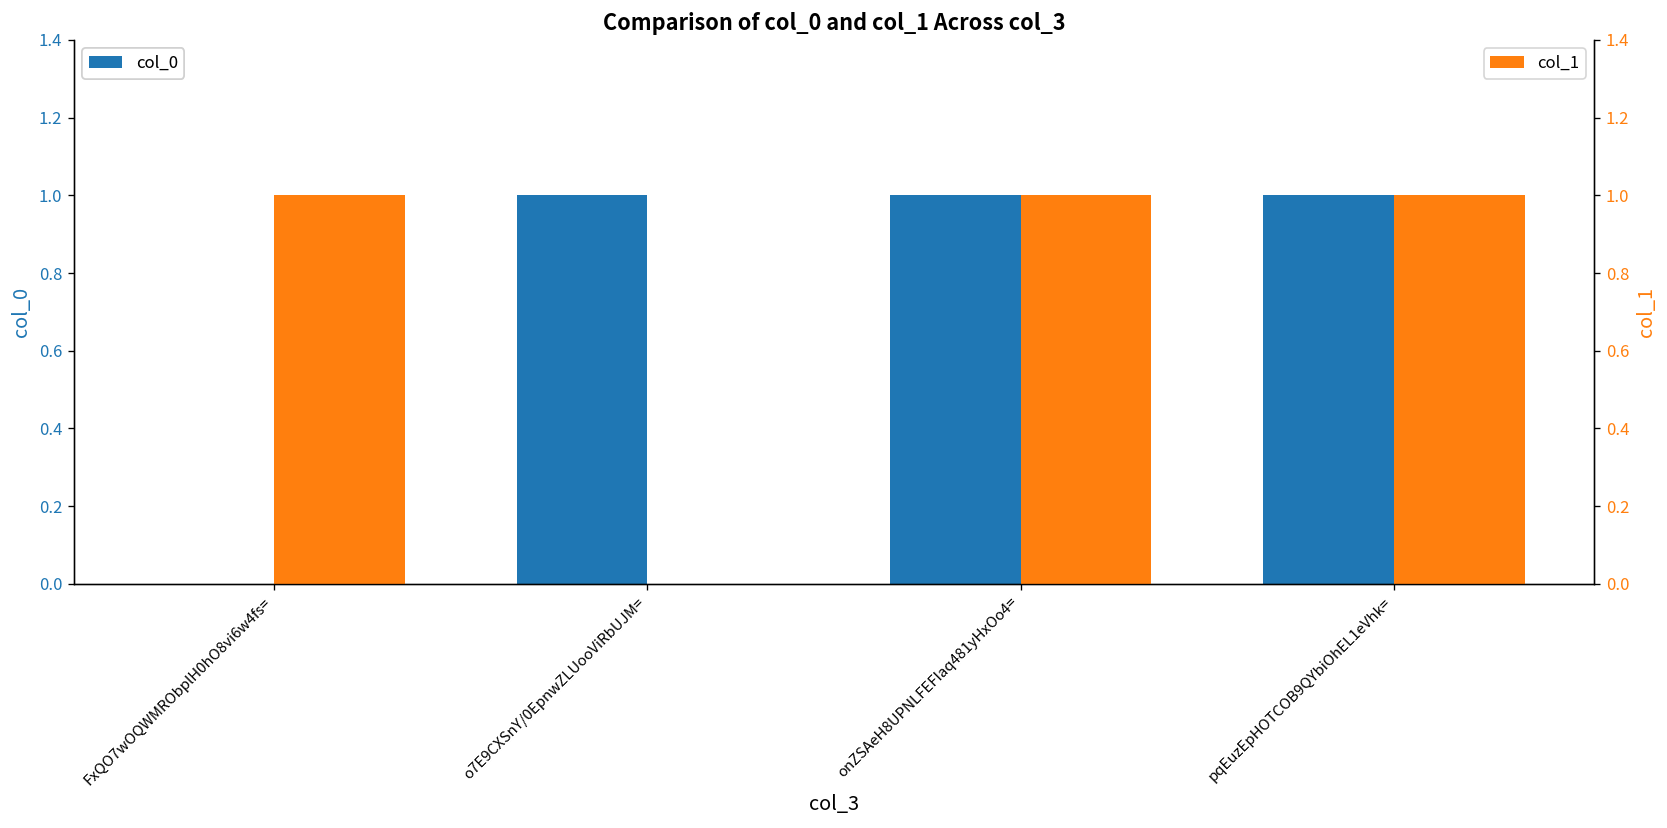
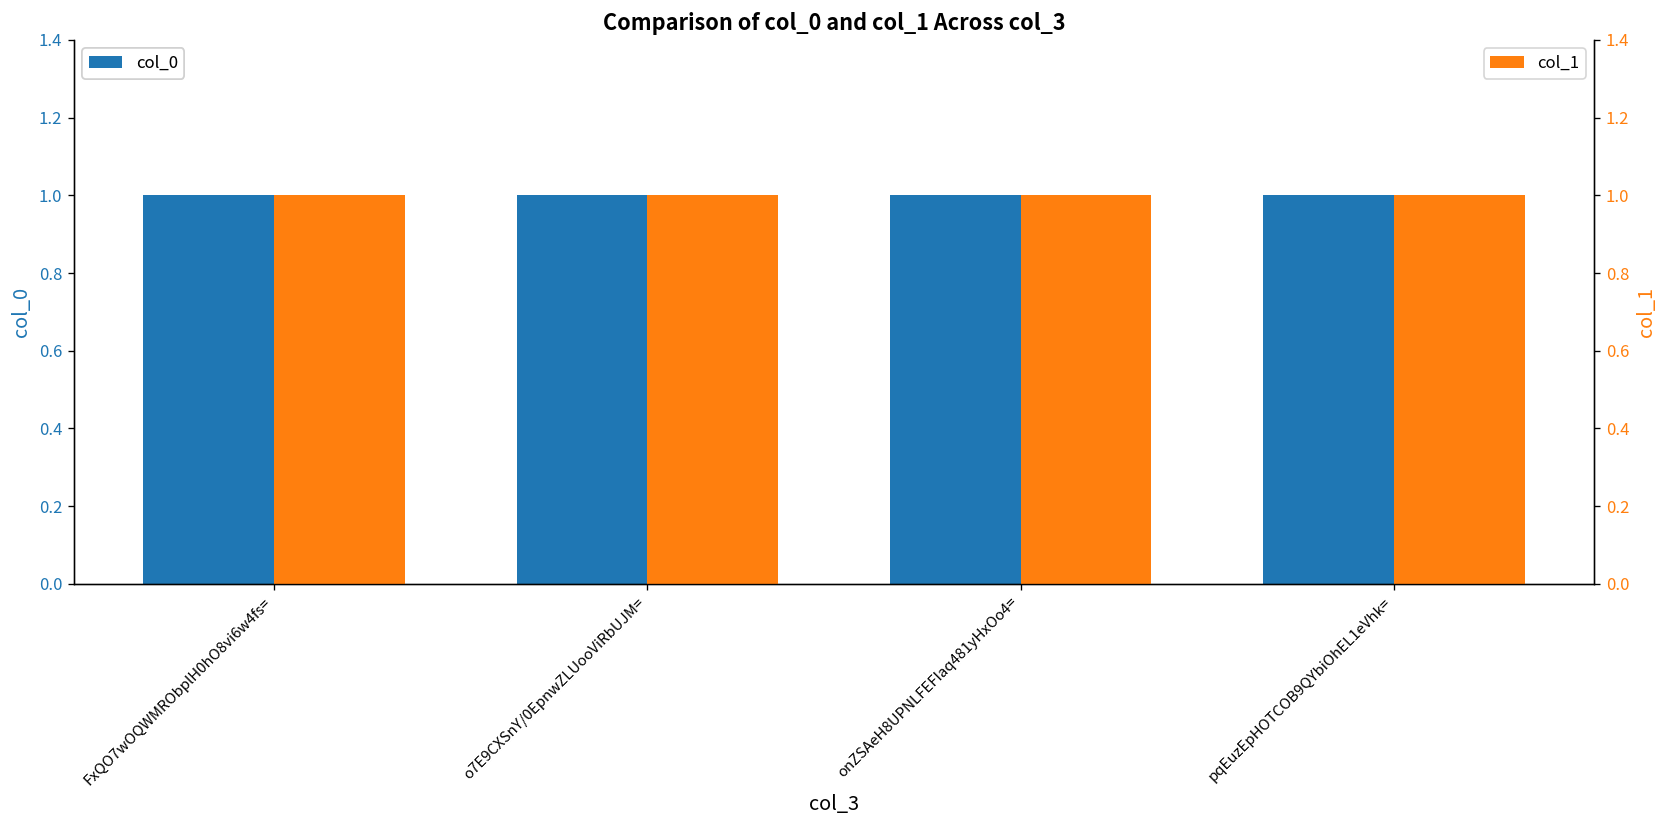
col_0, FxQO7wOQWMRObplH0hO8vi6w4fs=: 0 -> 1
col_1, o7E9CXSnY/0EpnwZLUooViRbUJM=: 0 -> 1
